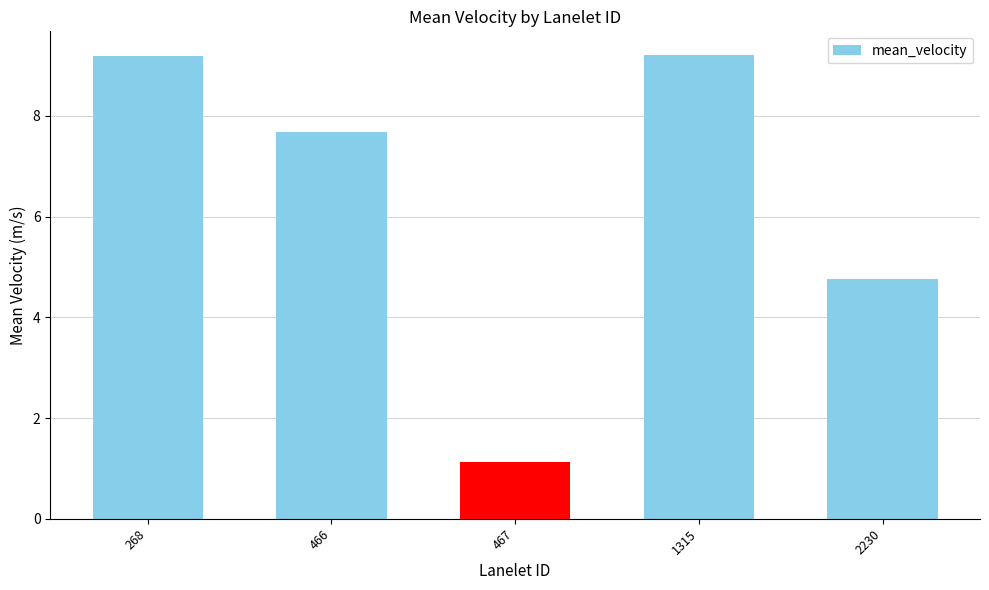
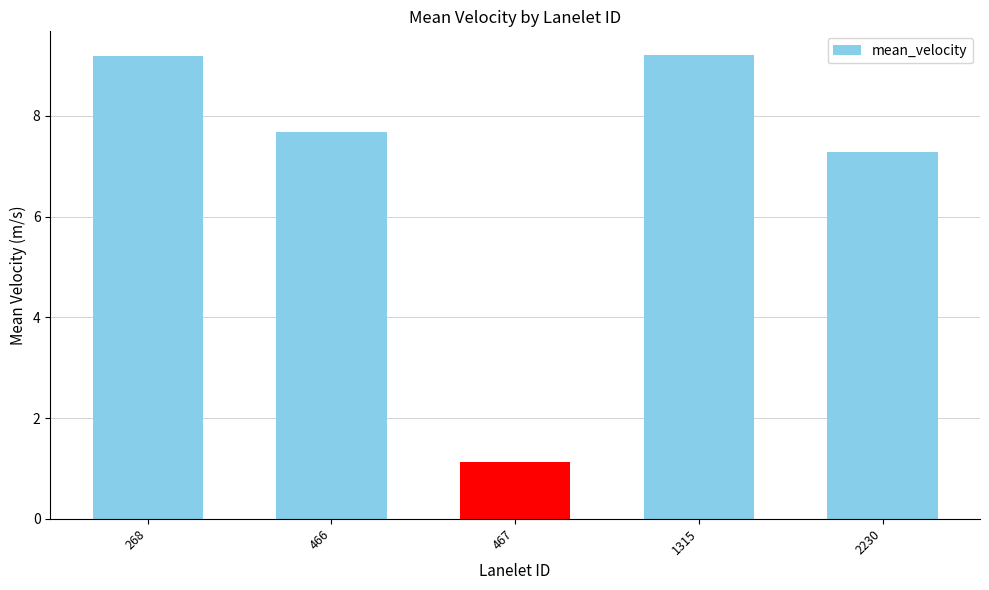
2230: 4.8 -> 7.3
